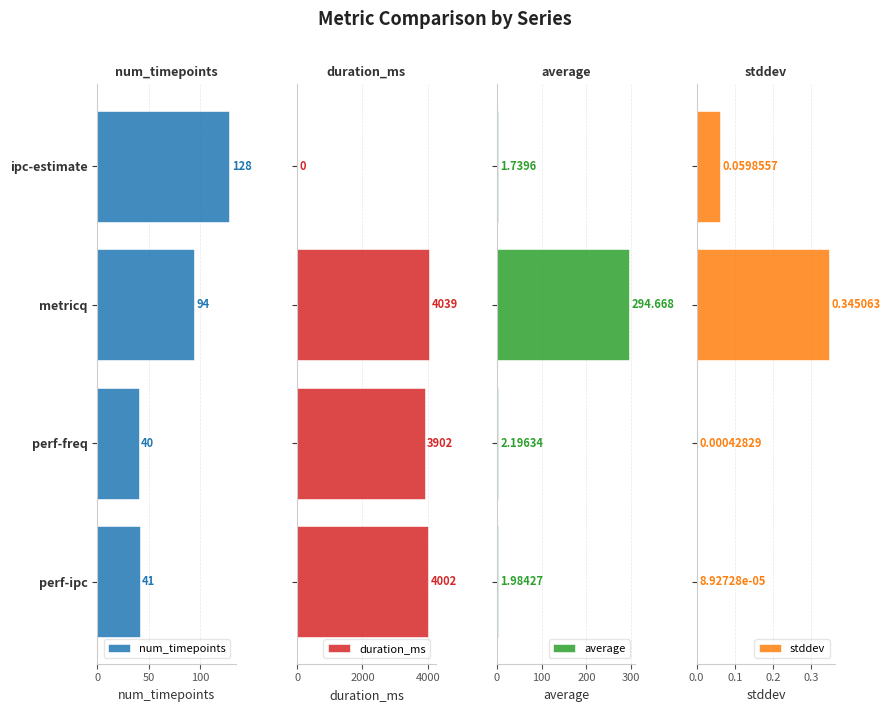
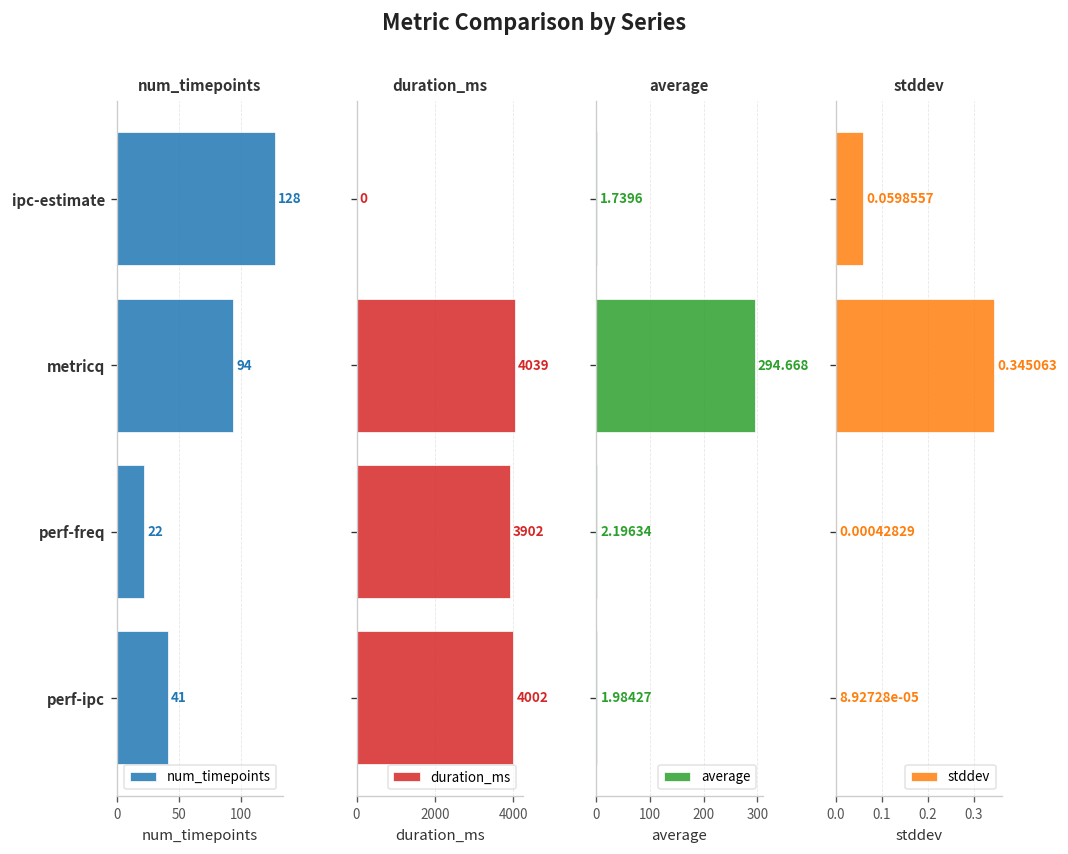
num_timepoints, perf-freq: 40 -> 22
